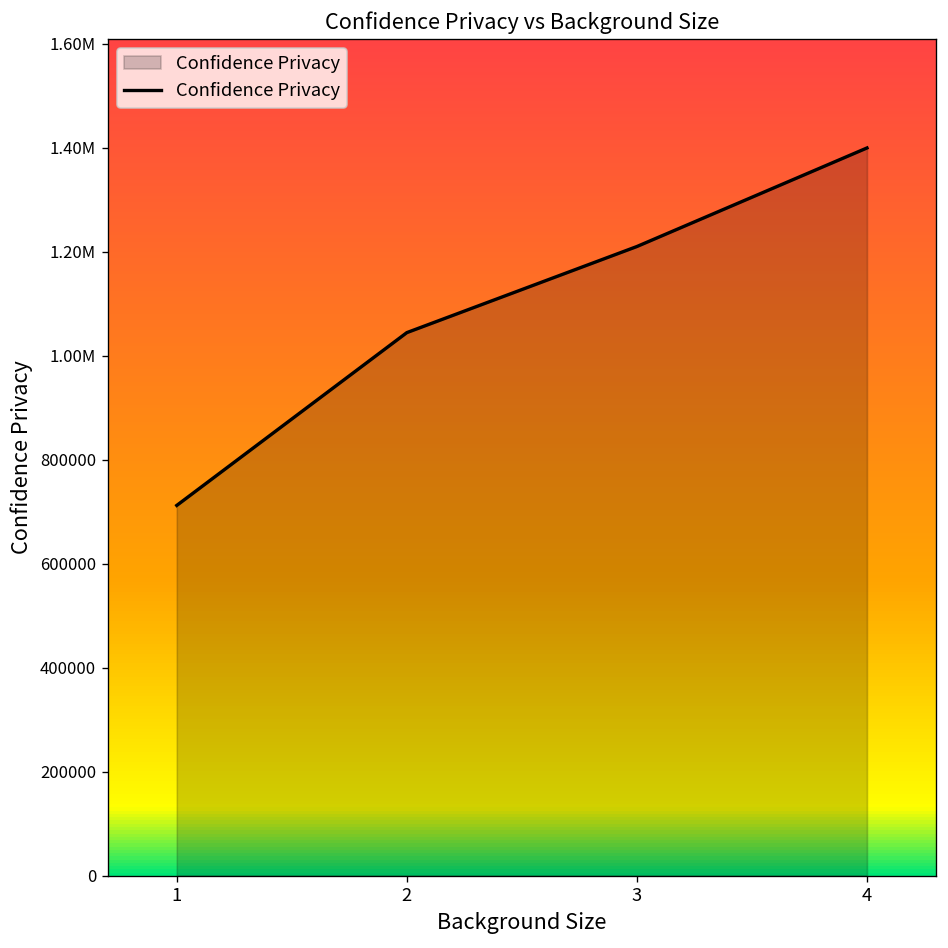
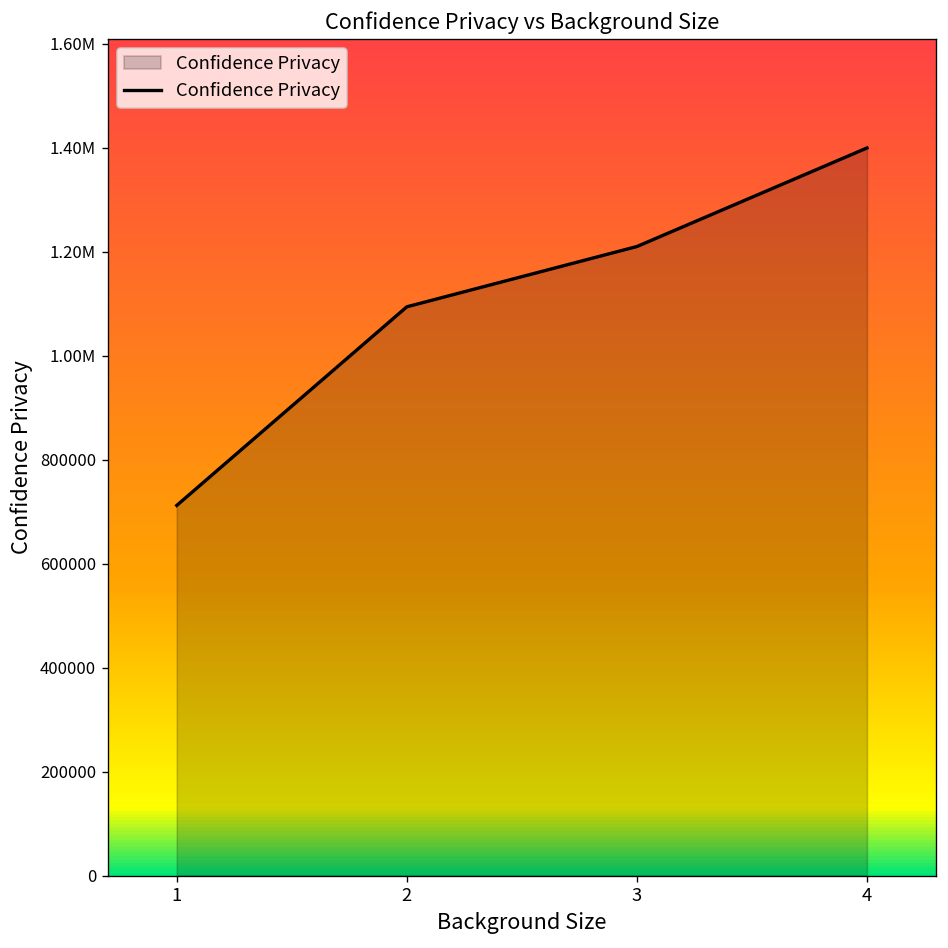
2: 1040000 -> 1090000
